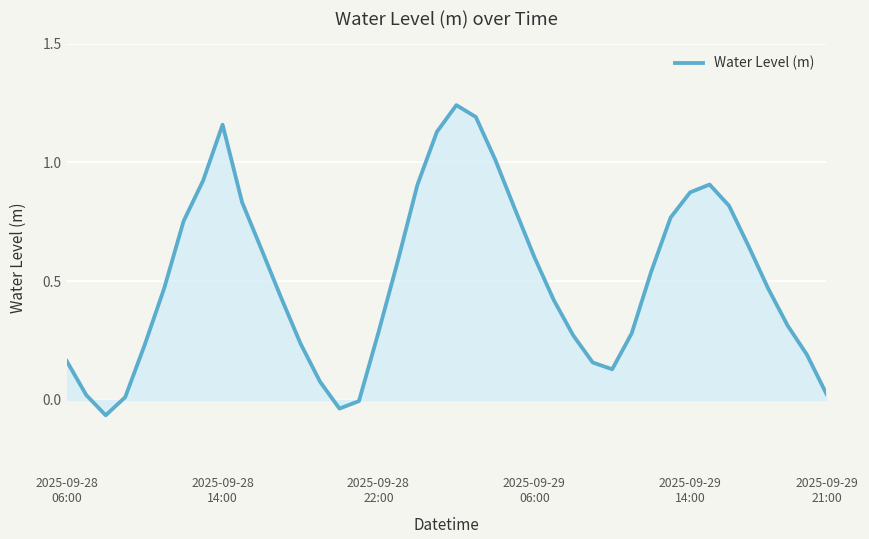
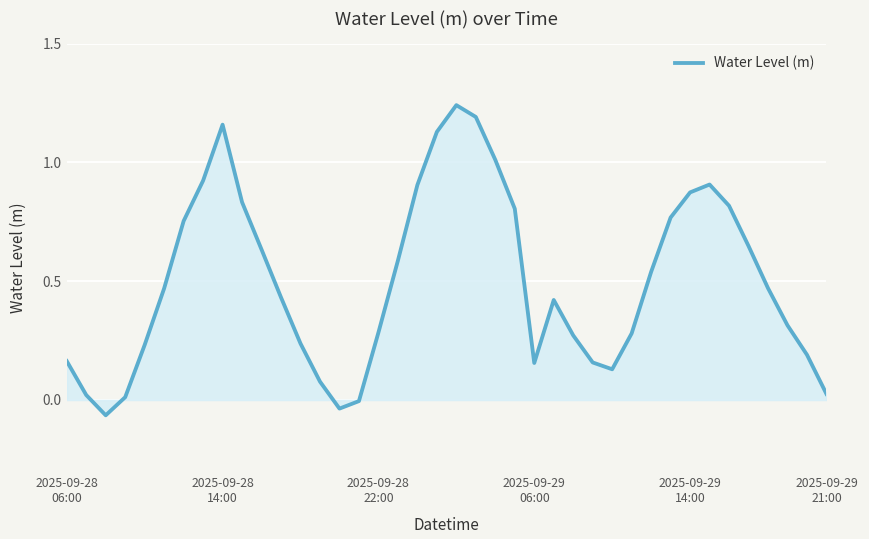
Water Level (m), 2025-09-29 06:00: 0.60 -> 0.16
